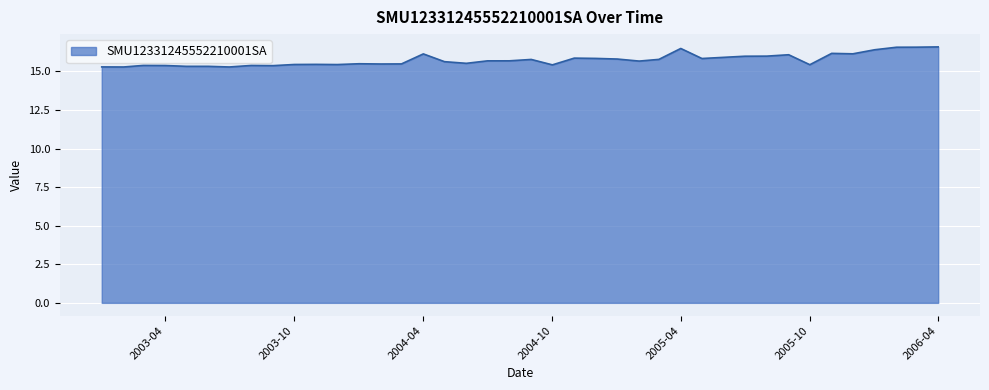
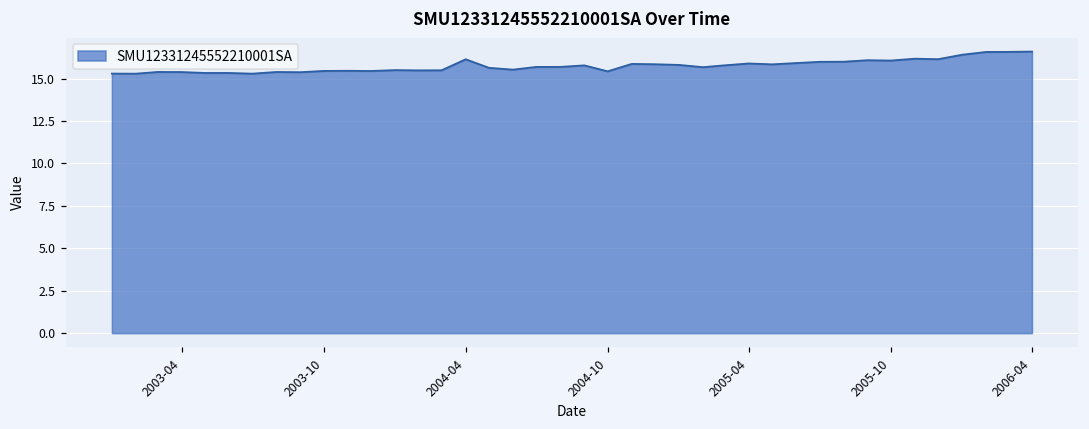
2005-04: 16.5 -> 15.9
2005-10: 15.4 -> 16.1
